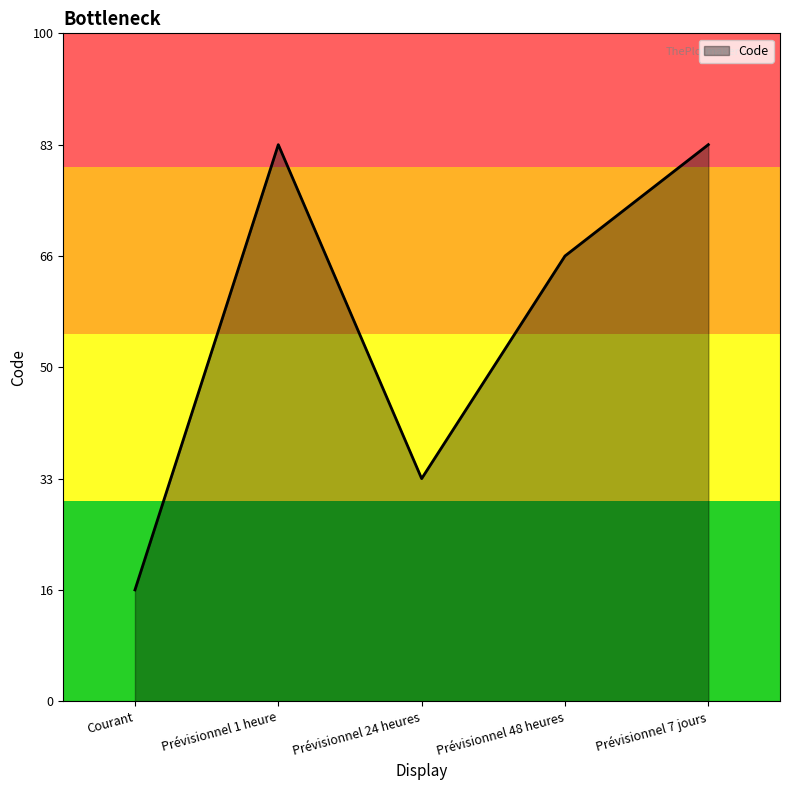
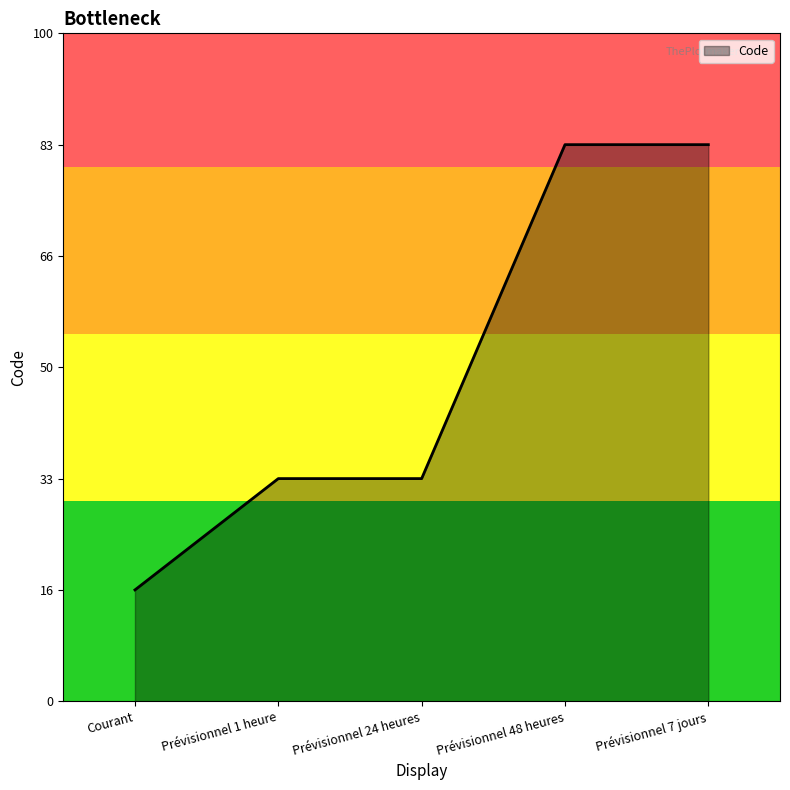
Prévisionnel 1 heure: 83 -> 33
Prévisionnel 48 heures: 67 -> 83
